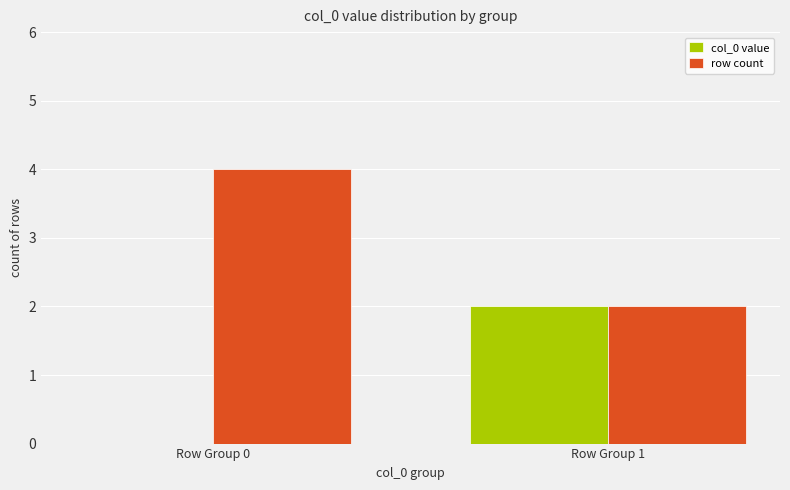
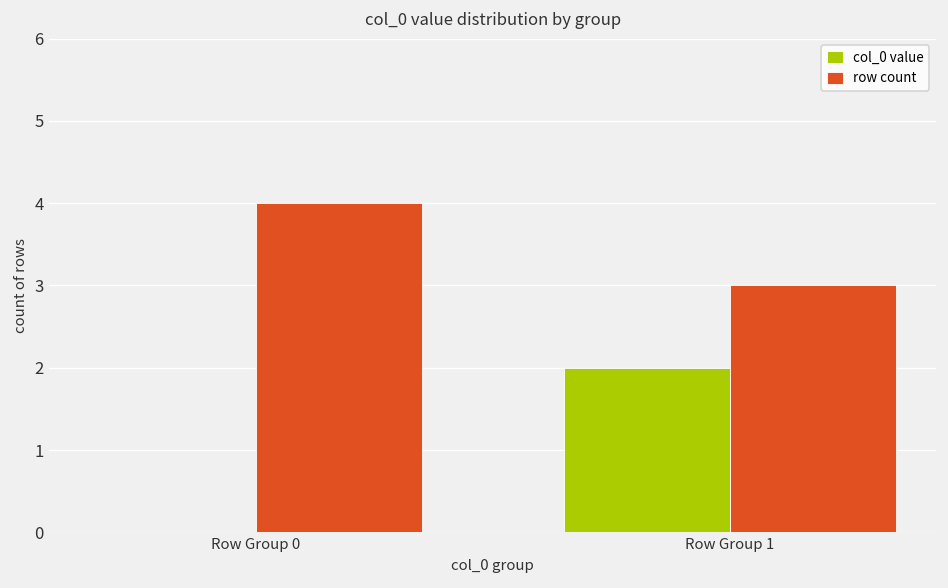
row count, Row Group 1: 2 -> 3
